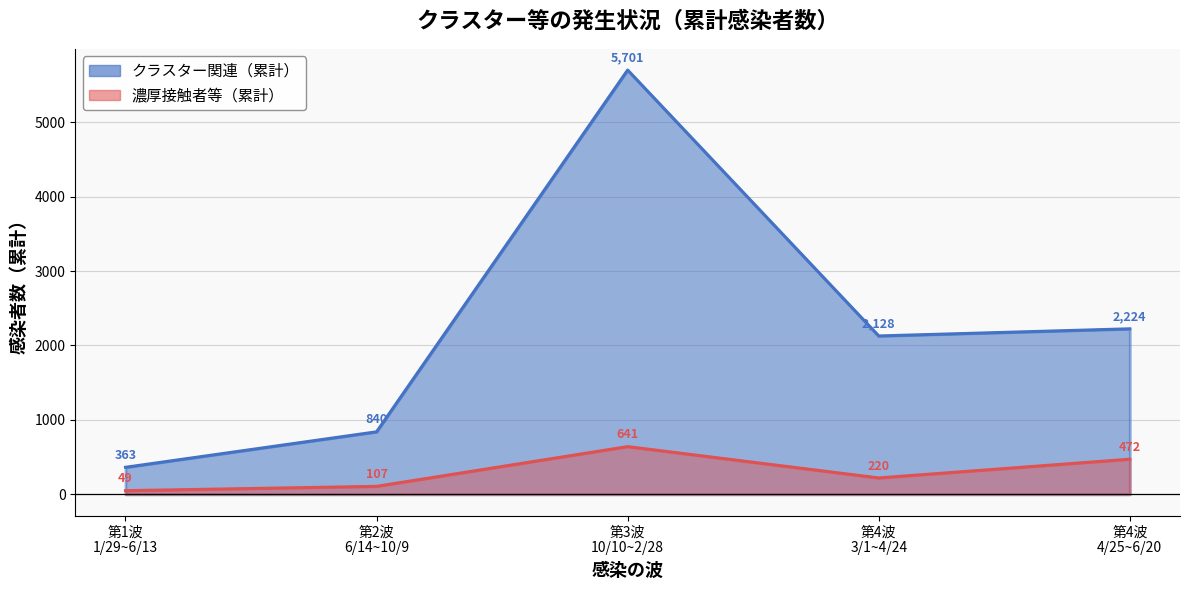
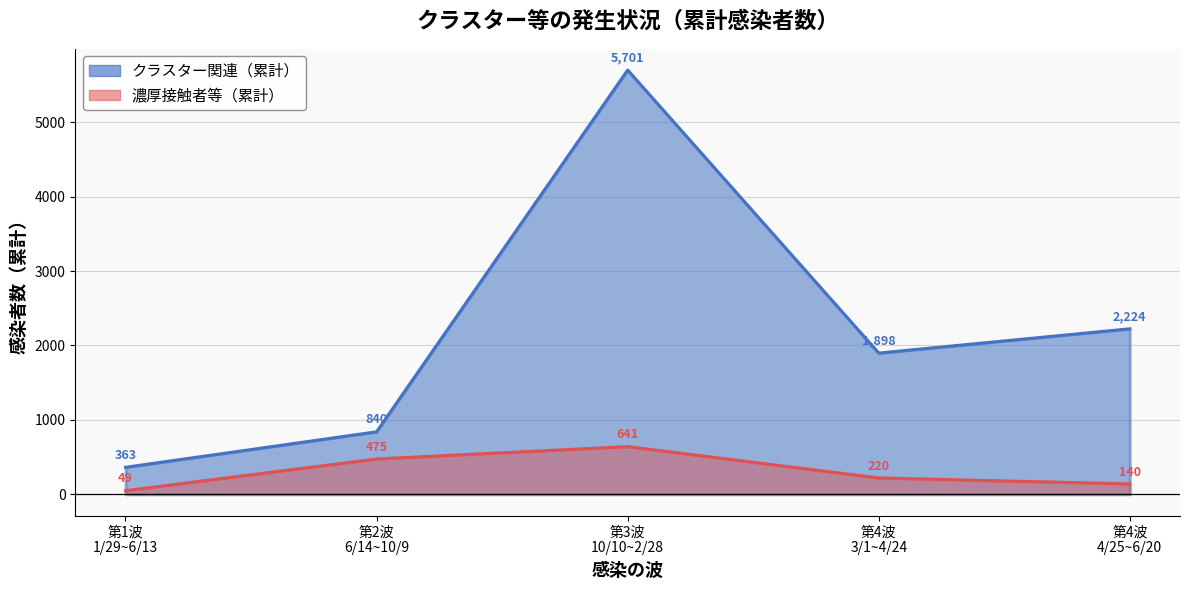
濃厚接触者等（累計）, 第2波 6/14~10/9: 107 -> 475
クラスター関連（累計）, 第4波 3/1~4/24: 2,128 -> 1,898
濃厚接触者等（累計）, 第4波 4/25~6/20: 472 -> 140
